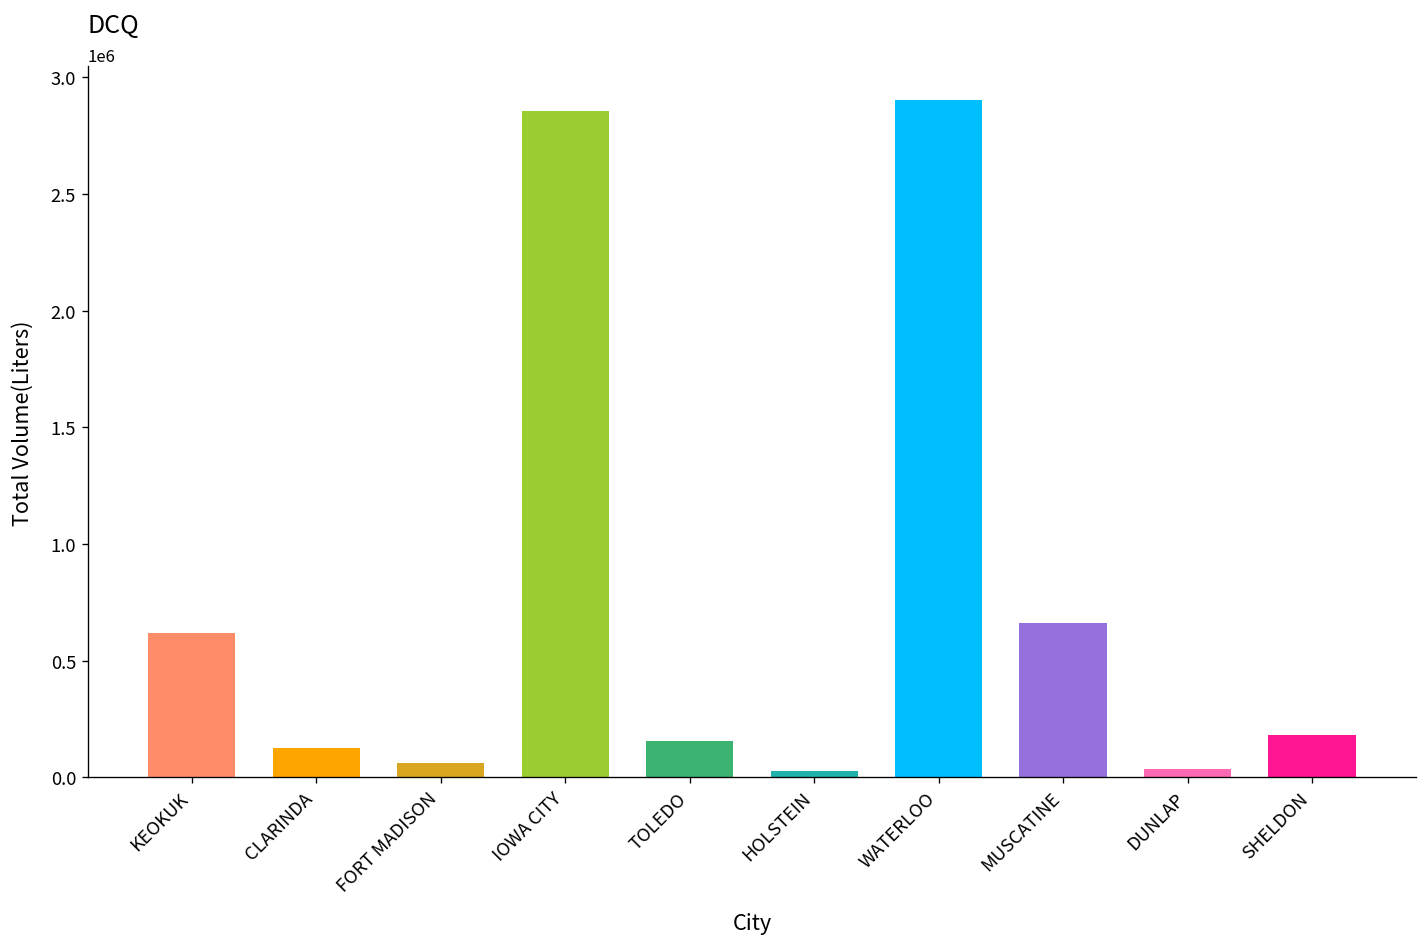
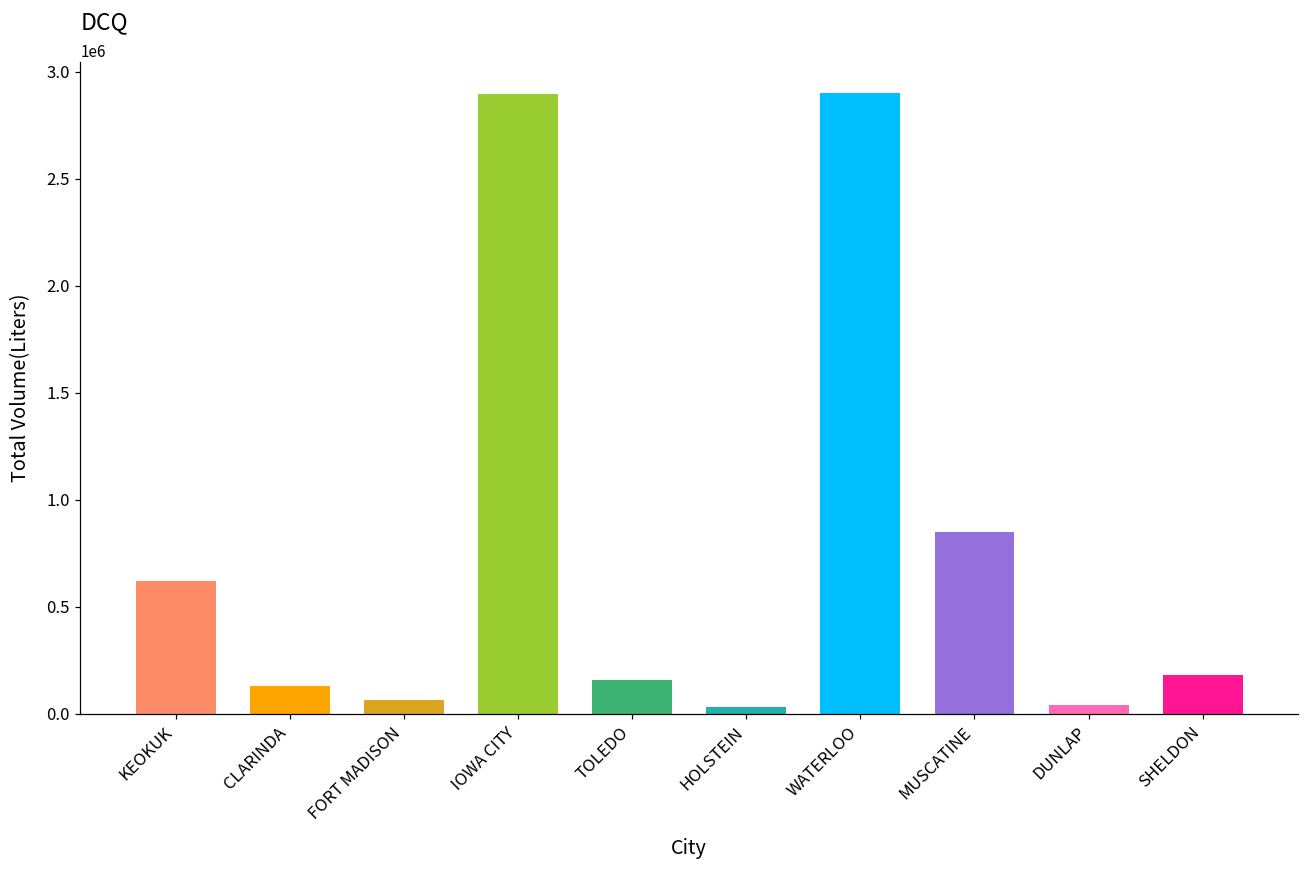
IOWA CITY: 2860000 -> 2900000
MUSCATINE: 660000 -> 850000
